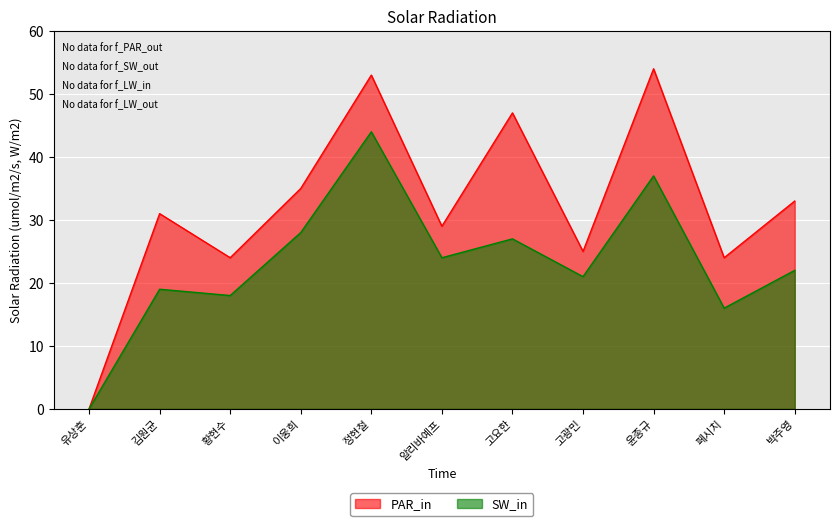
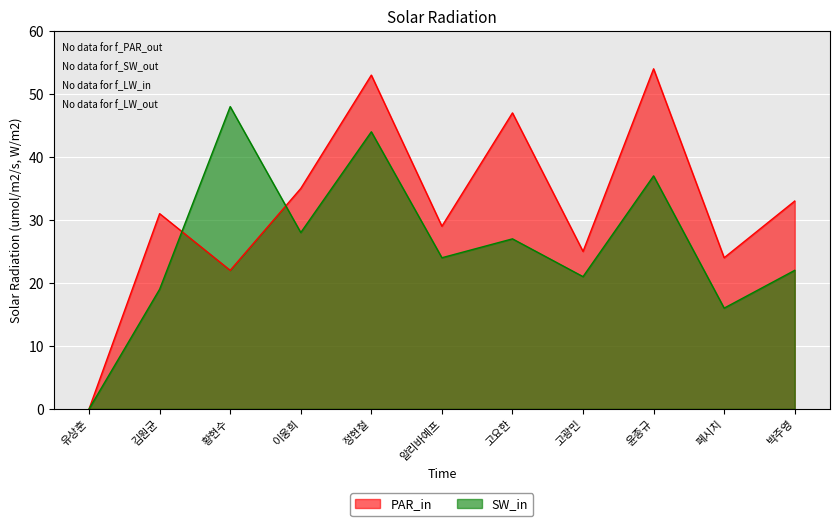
PAR_in, 황현수: 24 -> 22
SW_in, 황현수: 18 -> 48
